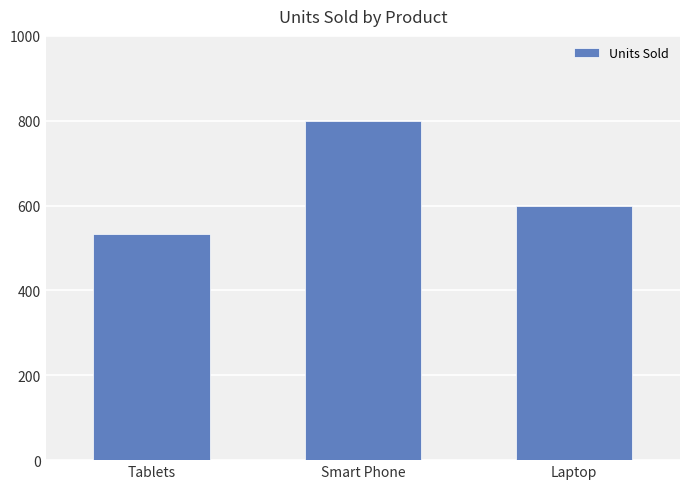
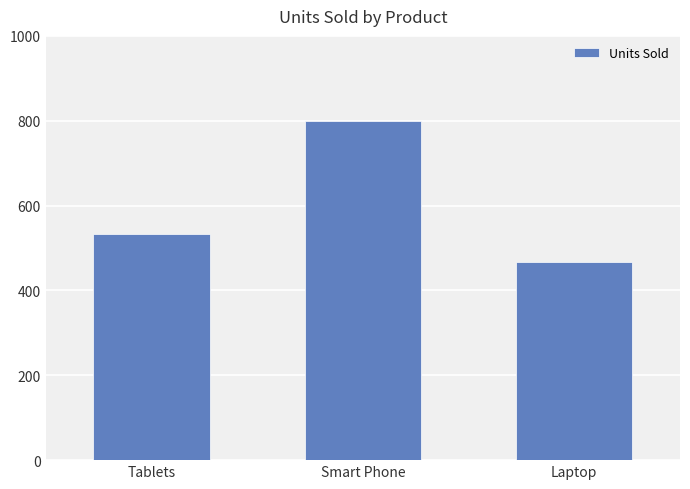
Laptop: 600 -> 470
